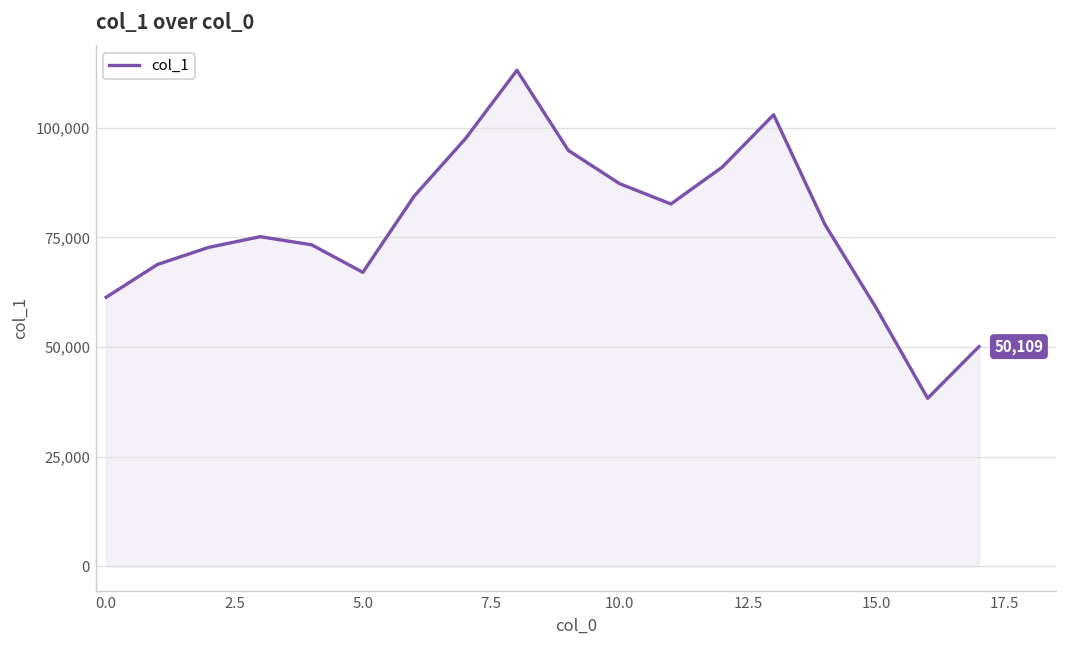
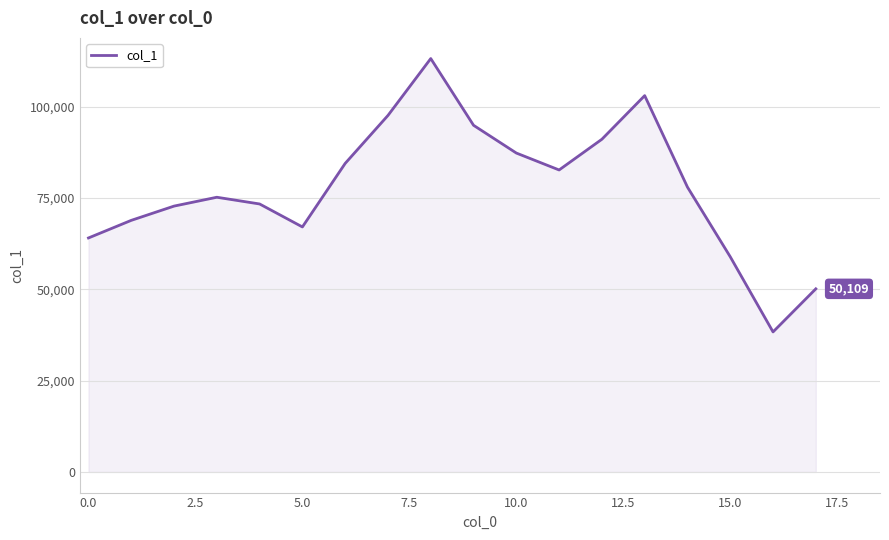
0.0: 61,000 -> 64,000
